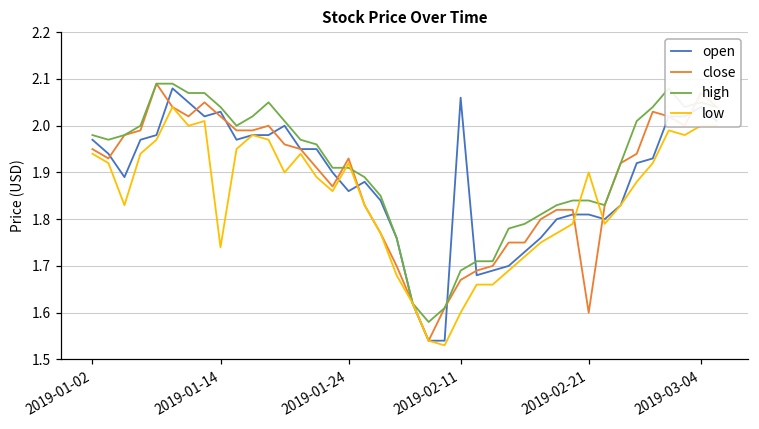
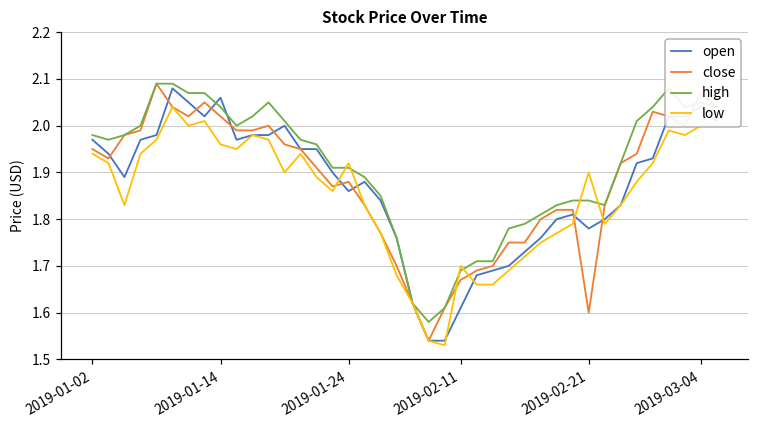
open, 2019-01-14: 2.03 -> 2.06
low, 2019-01-14: 1.74 -> 1.96
close, 2019-01-24: 1.93 -> 1.88
open, 2019-02-11: 2.06 -> 1.61
low, 2019-02-11: 1.6 -> 1.7
open, 2019-02-21: 1.81 -> 1.78
